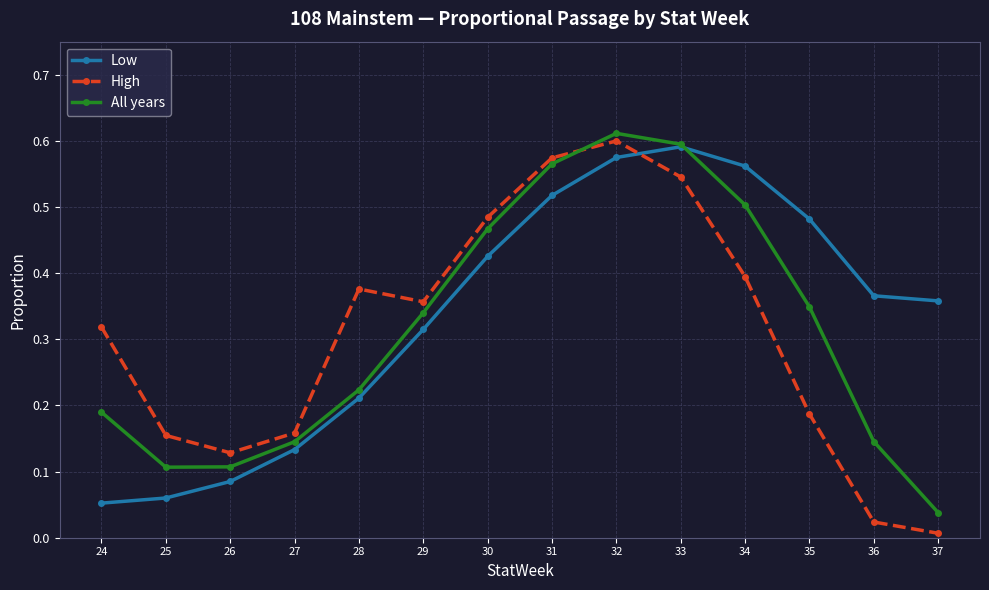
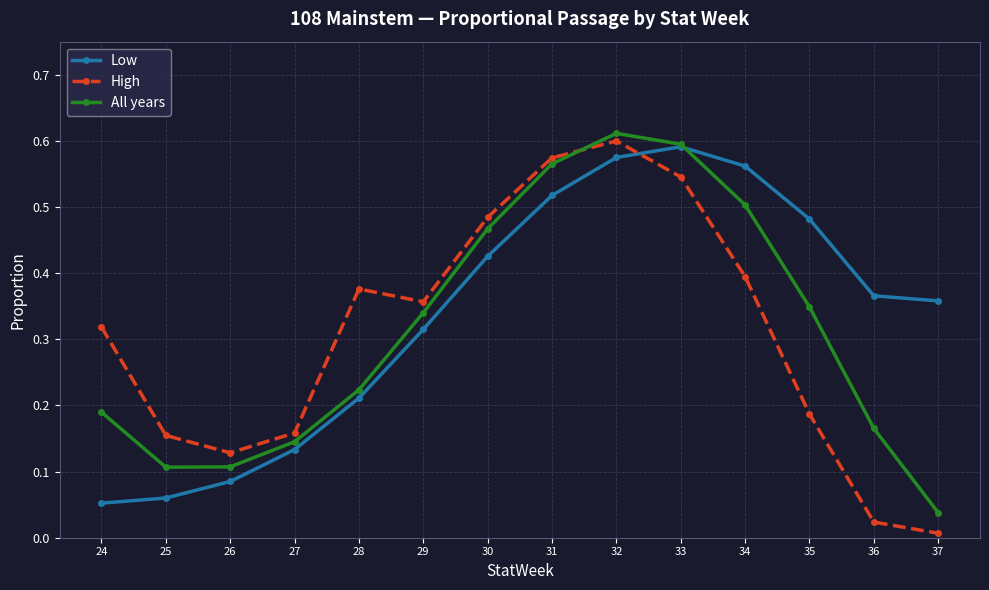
All years, 36: 0.15 -> 0.17
